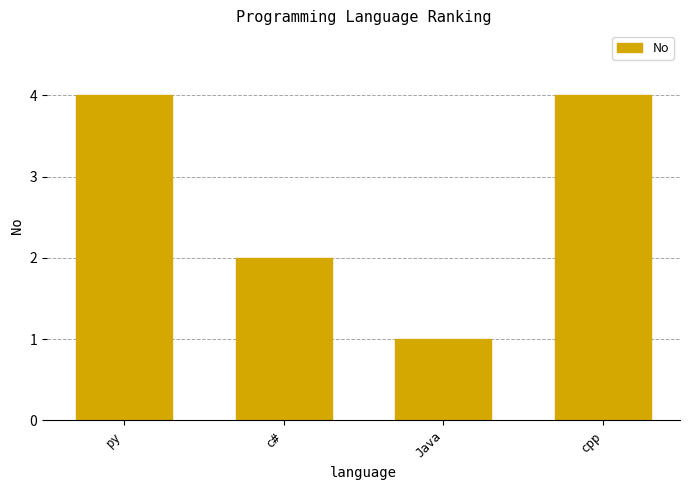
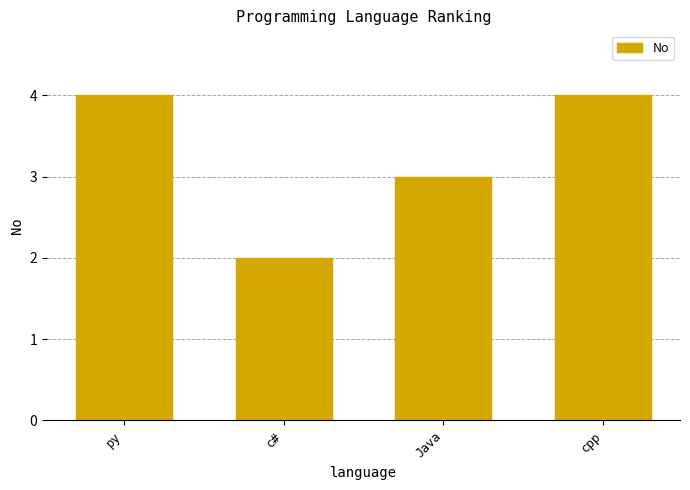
Java: 1 -> 3
